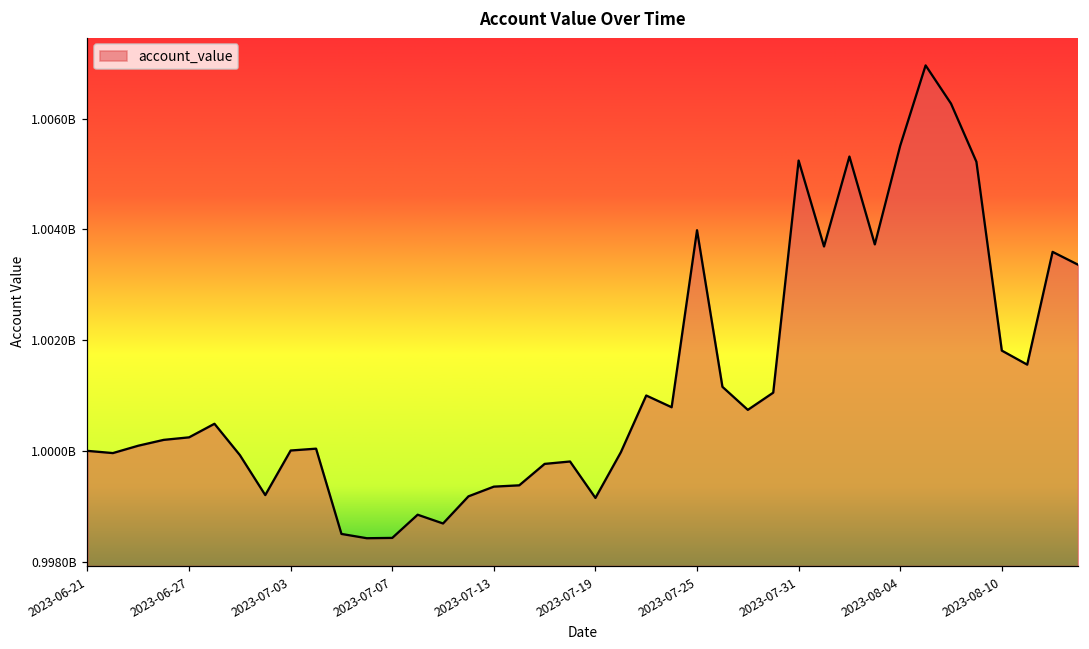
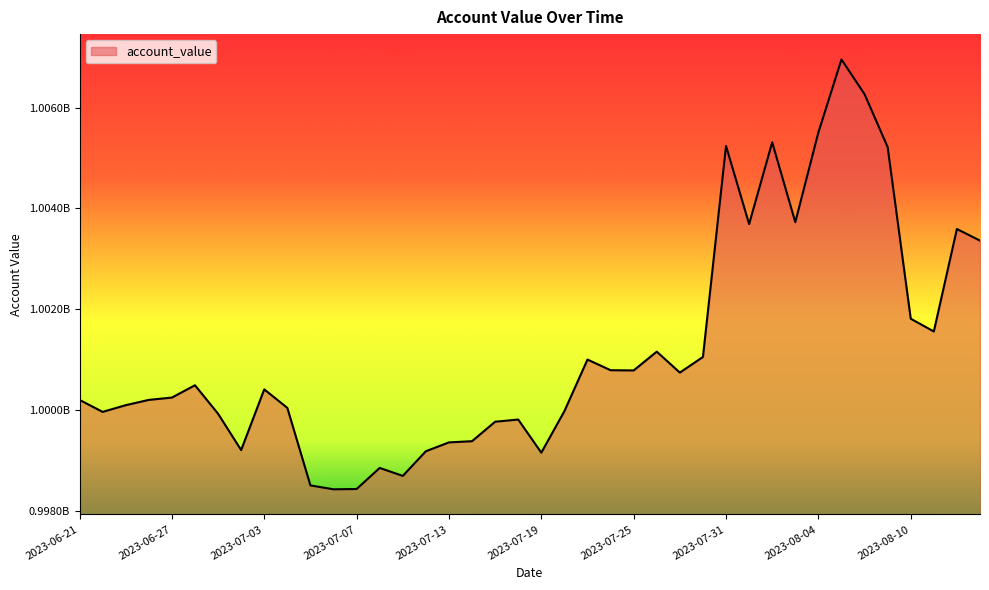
2023-06-21: 1000000000 -> 1000200000
2023-07-03: 1000000000 -> 1000400000
2023-07-25: 1004000000 -> 1000800000
